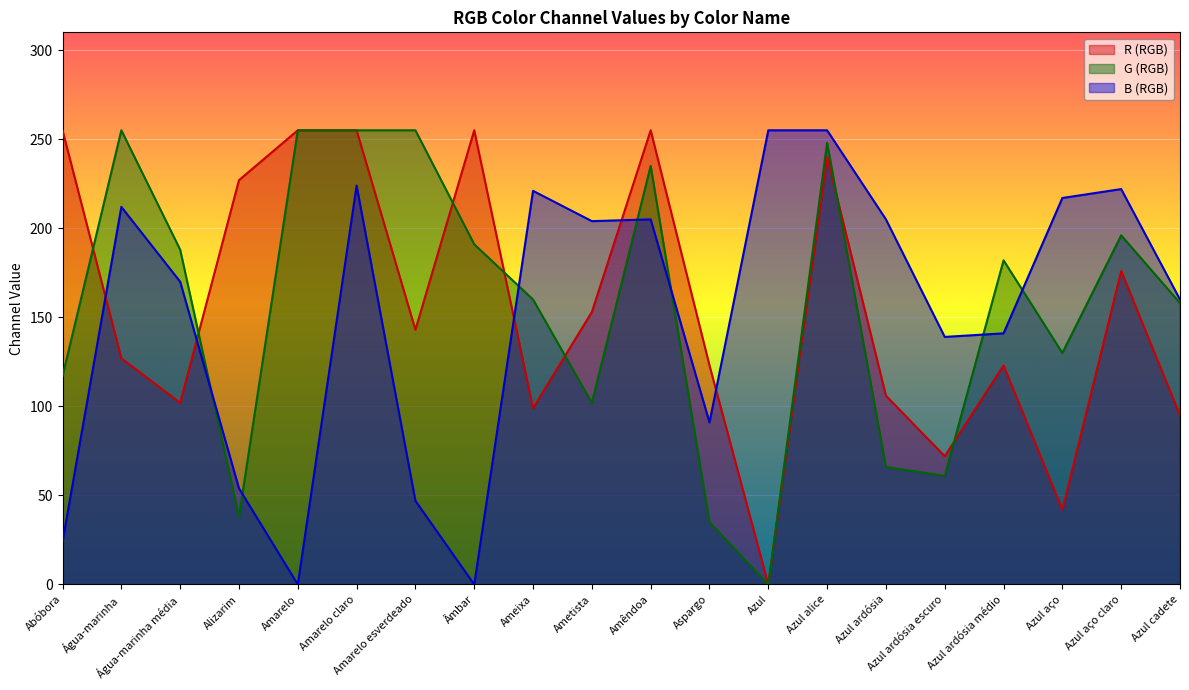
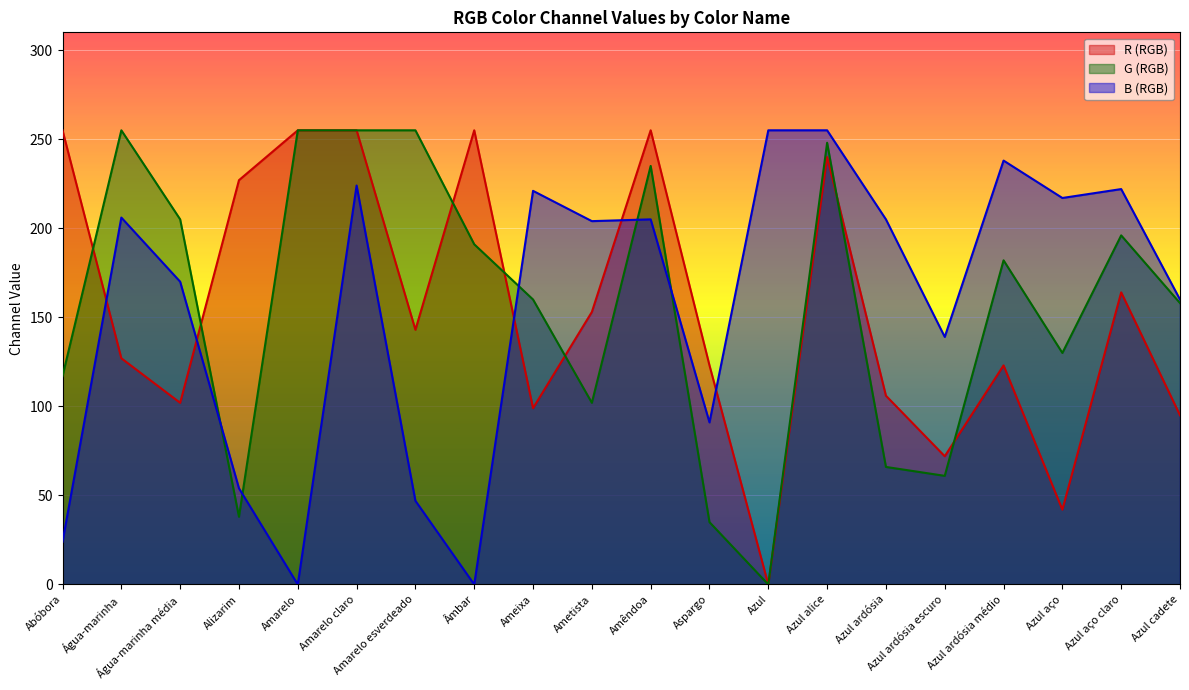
B (RGB), Água-marinha: 212 -> 206
G (RGB), Água-marinha média: 188 -> 205
B (RGB), Azul ardósia médio: 141 -> 238
R (RGB), Azul aço claro: 176 -> 164
